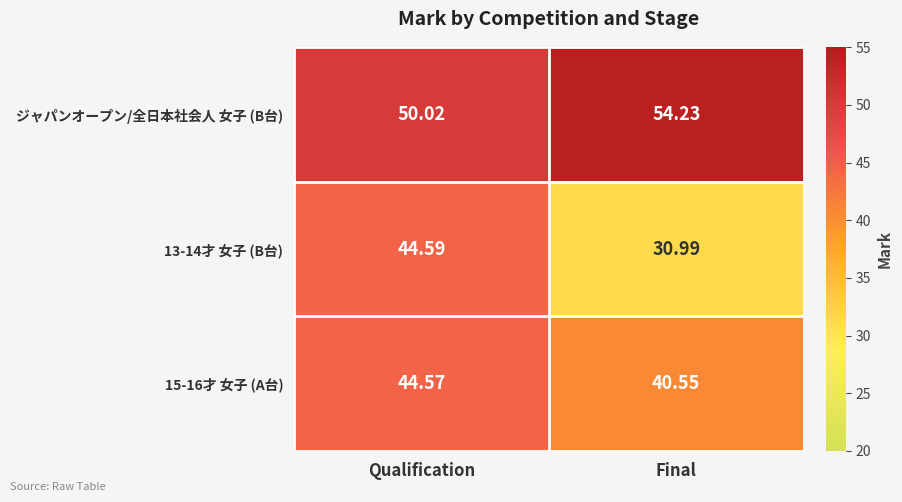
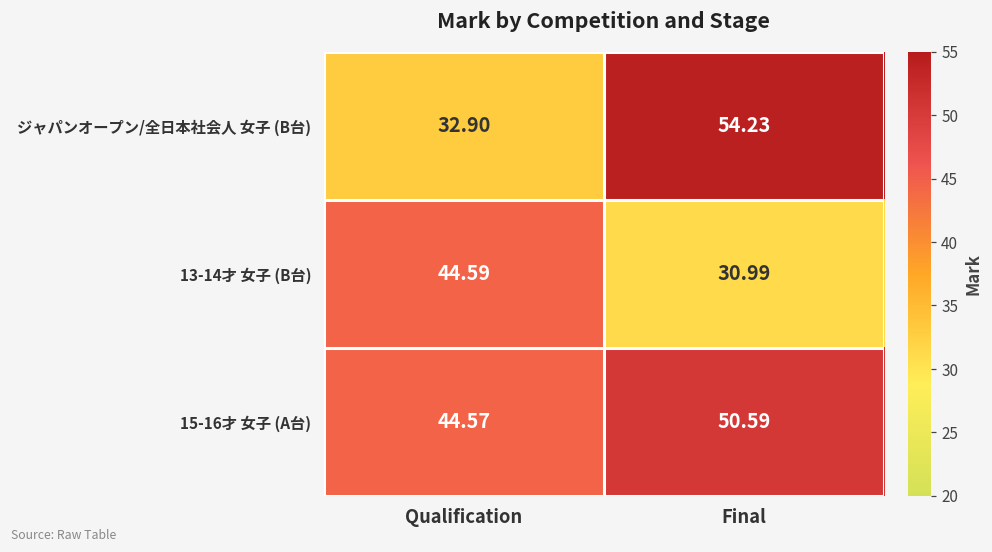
ジャパンオープン/全日本社会人 女子 (B台), Qualification: 50.02 -> 32.90
15-16才 女子 (A台), Final: 40.55 -> 50.59
